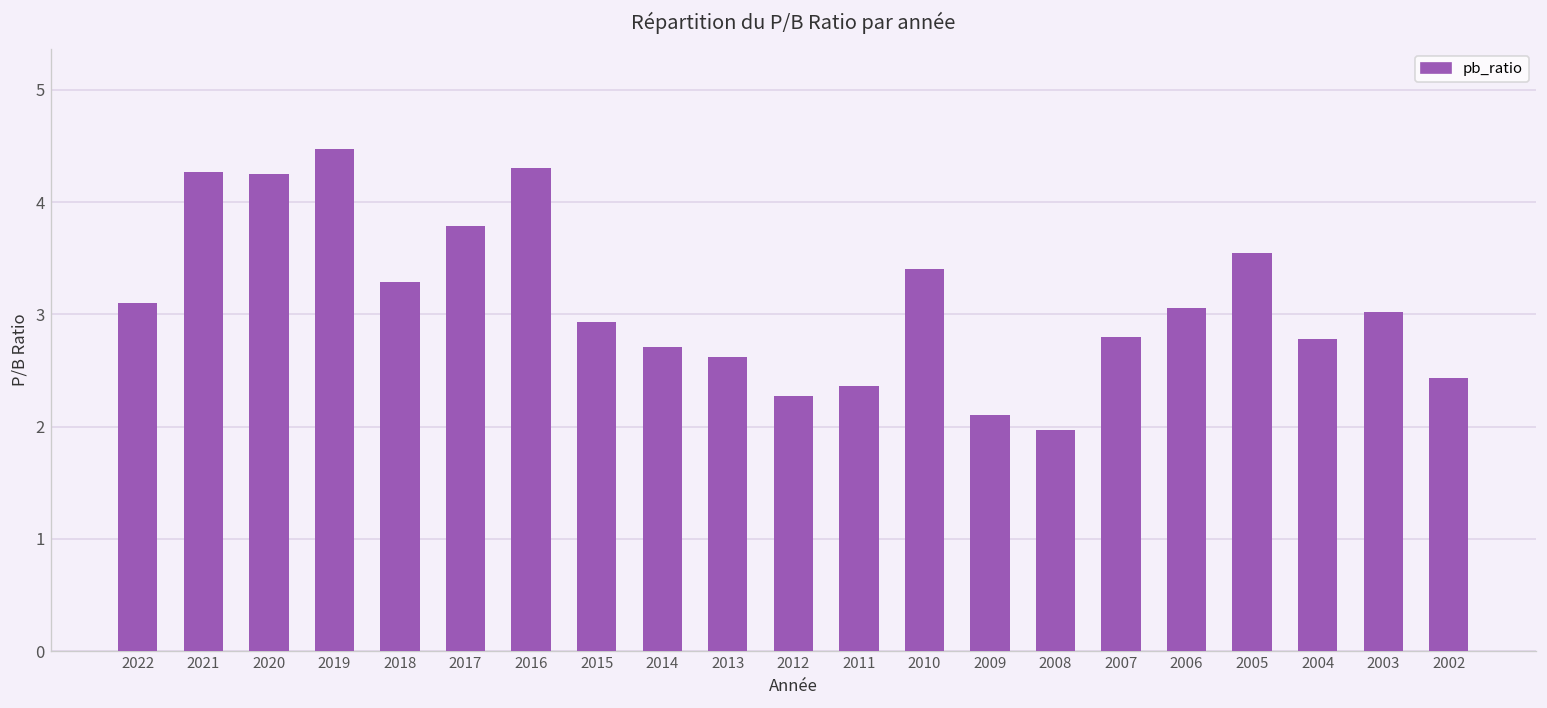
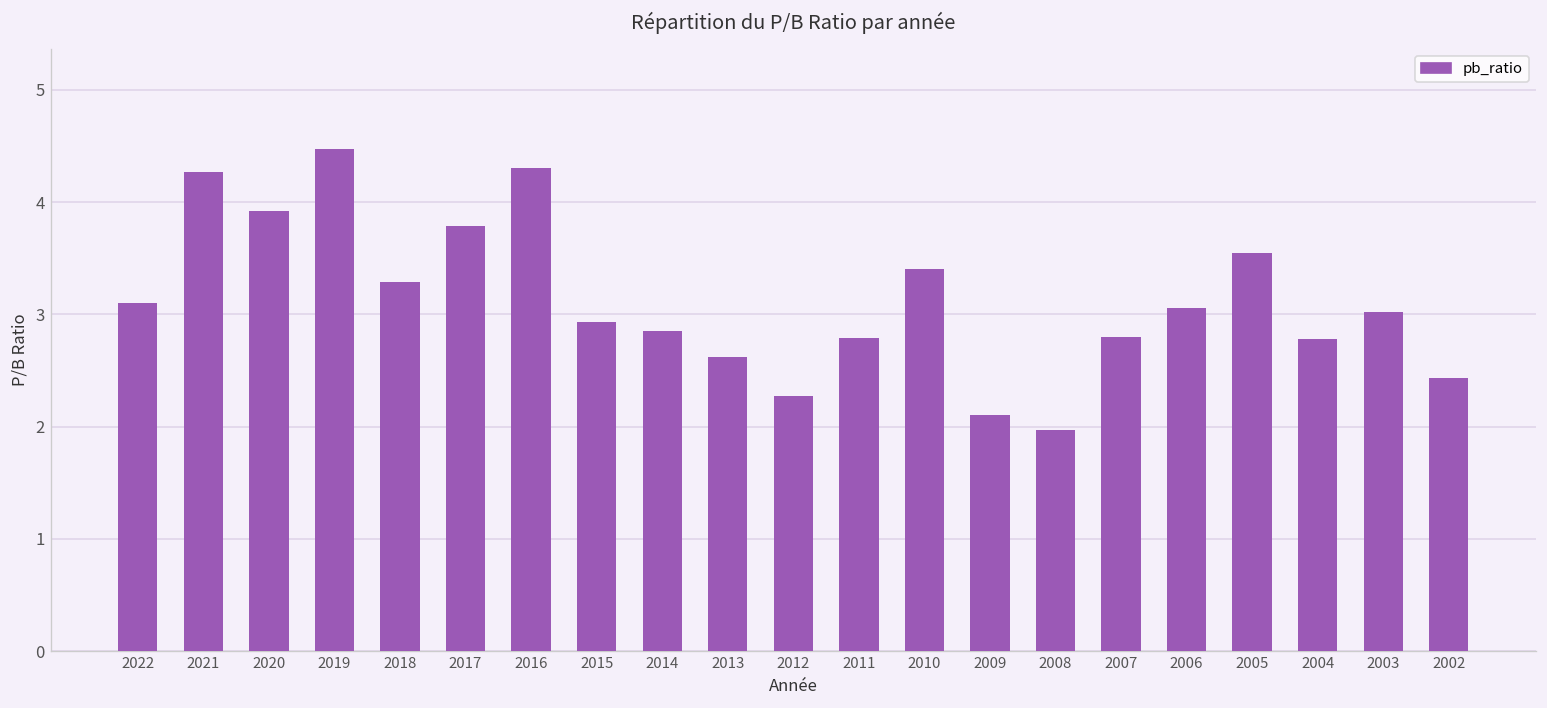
2020: 4.3 -> 3.9
2014: 2.7 -> 2.9
2011: 2.4 -> 2.8
